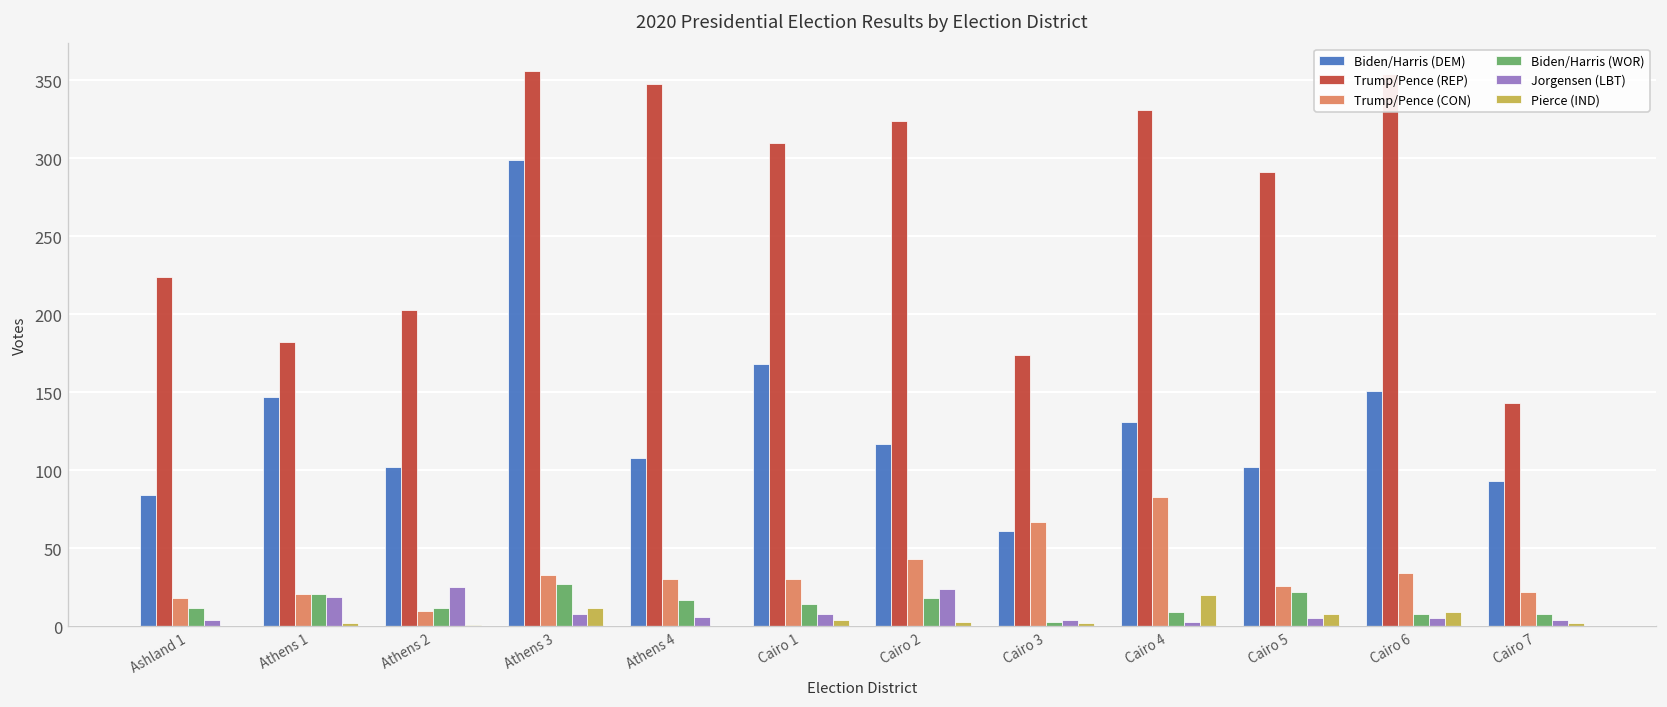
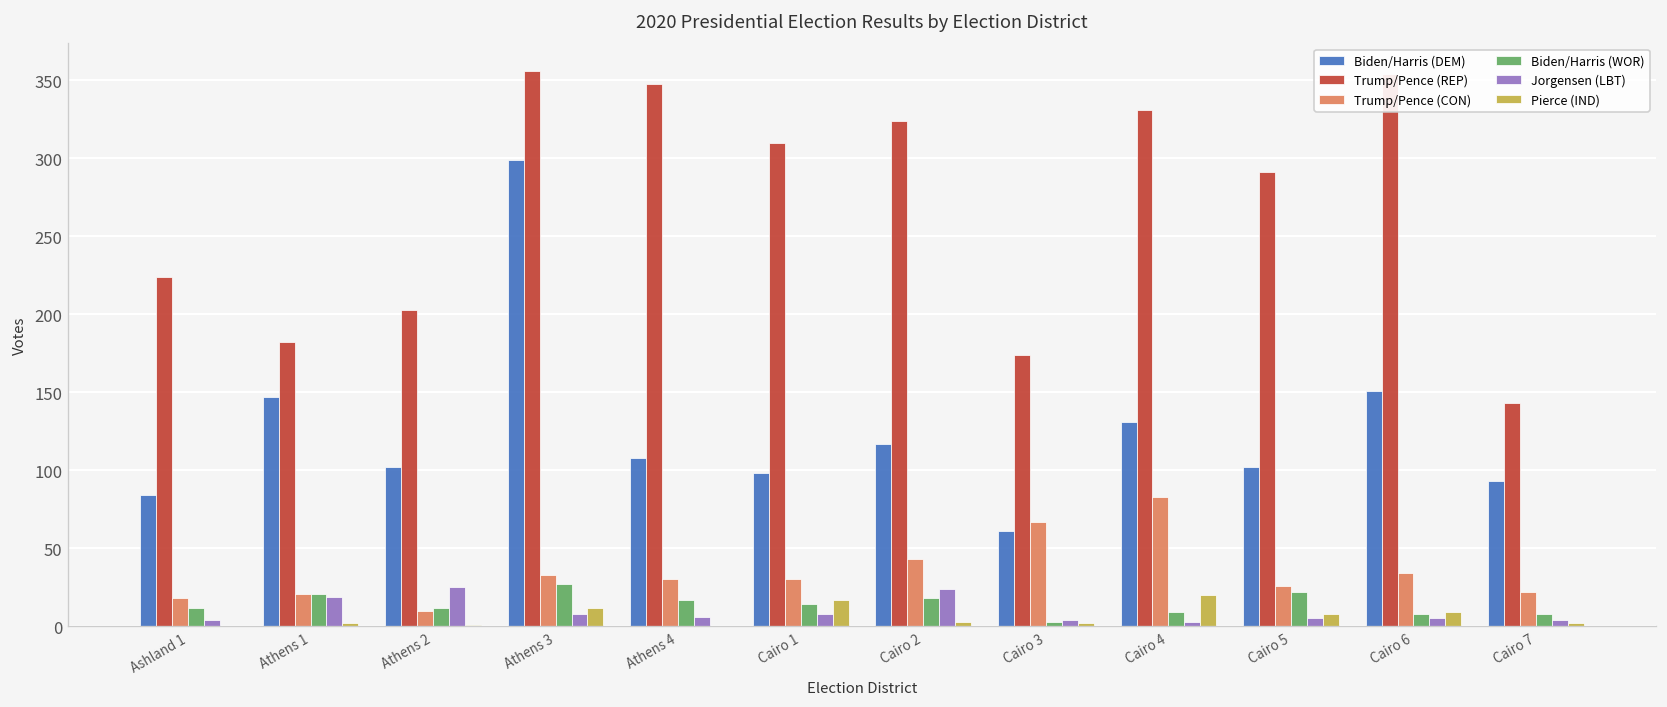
Biden/Harris (DEM), Cairo 1: 168 -> 98
Pierce (IND), Cairo 1: 4 -> 17
